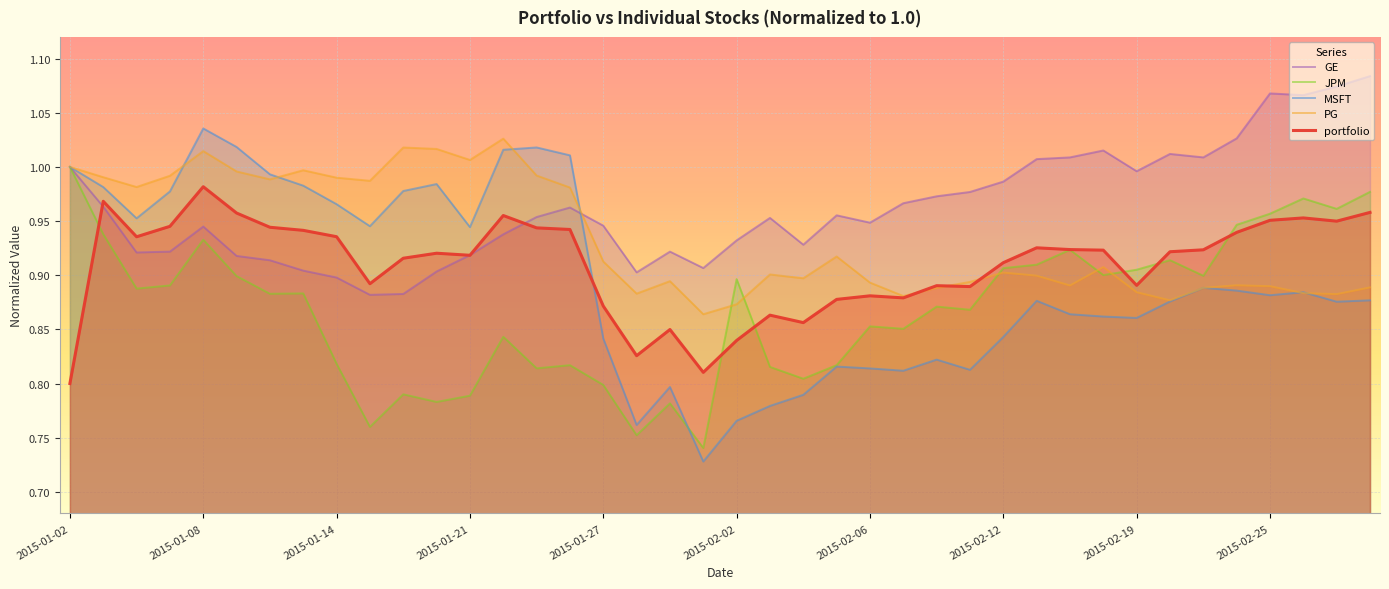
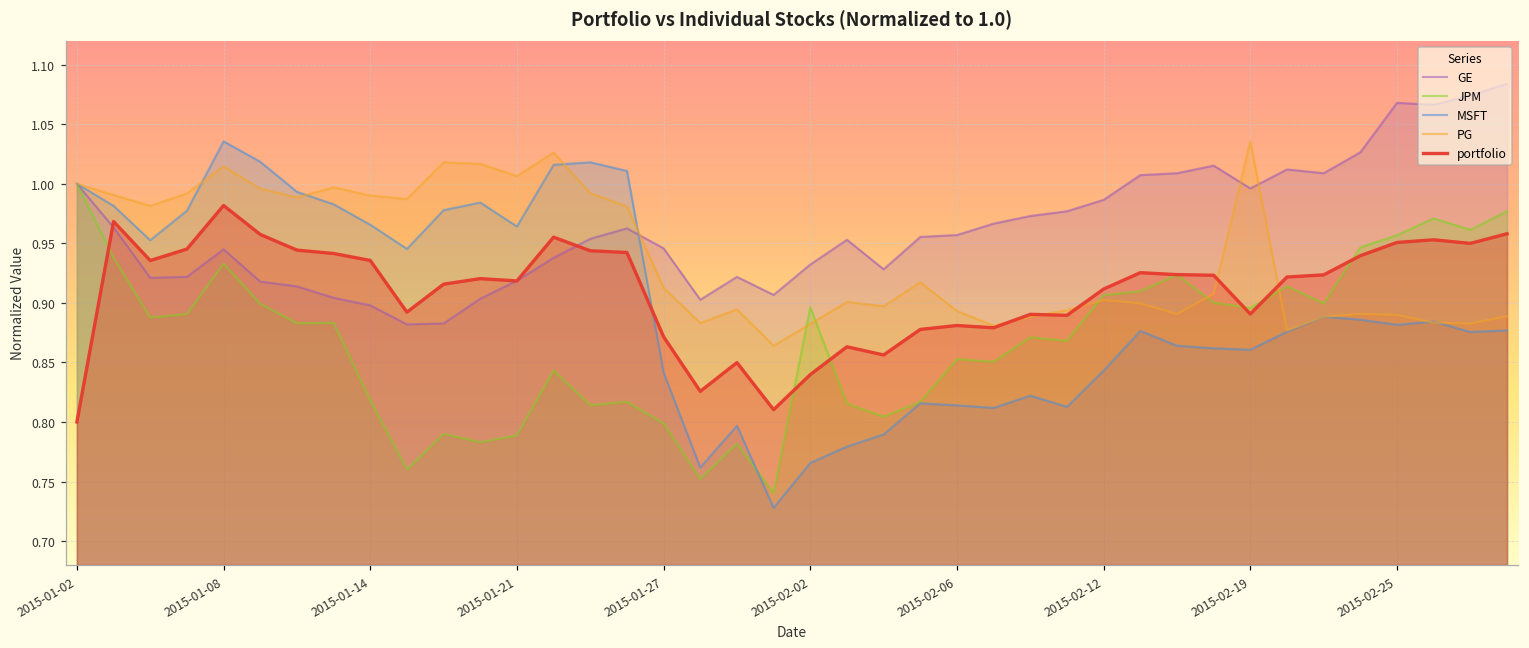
MSFT, 2015-01-21: 0.944 -> 0.964
PG, 2015-02-02: 0.873 -> 0.882
GE, 2015-02-06: 0.948 -> 0.957
JPM, 2015-02-19: 0.905 -> 0.896
PG, 2015-02-19: 0.884 -> 1.036
